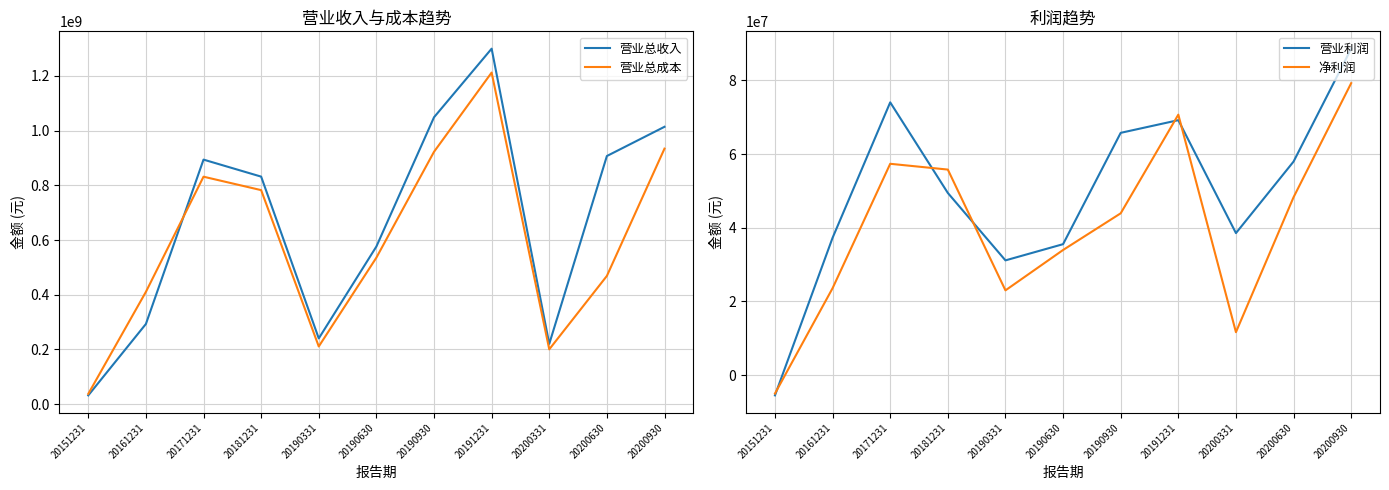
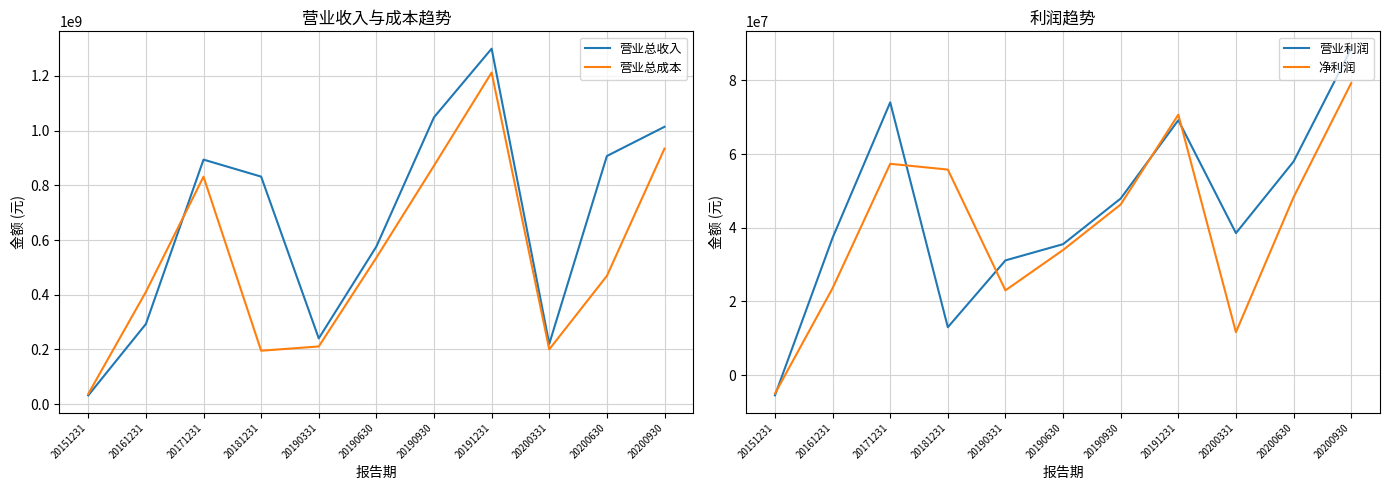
营业收入与成本趋势, 营业总成本, 20181231: 780000000 -> 200000000
营业收入与成本趋势, 营业总成本, 20190930: 920000000 -> 870000000
利润趋势, 营业利润, 20181231: 49000000 -> 13000000
利润趋势, 营业利润, 20190930: 66000000 -> 48000000
利润趋势, 净利润, 20190930: 44000000 -> 46000000
